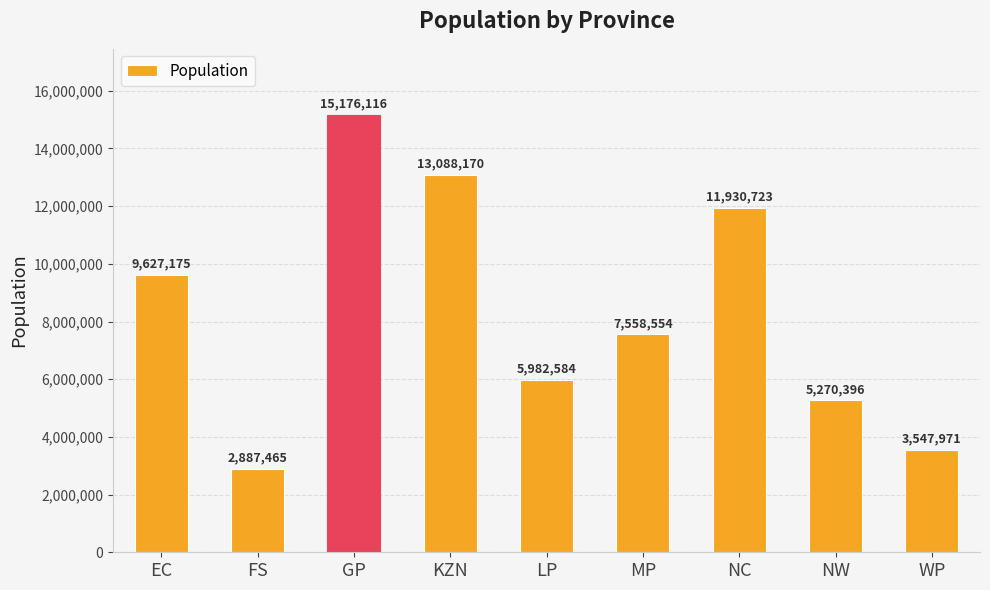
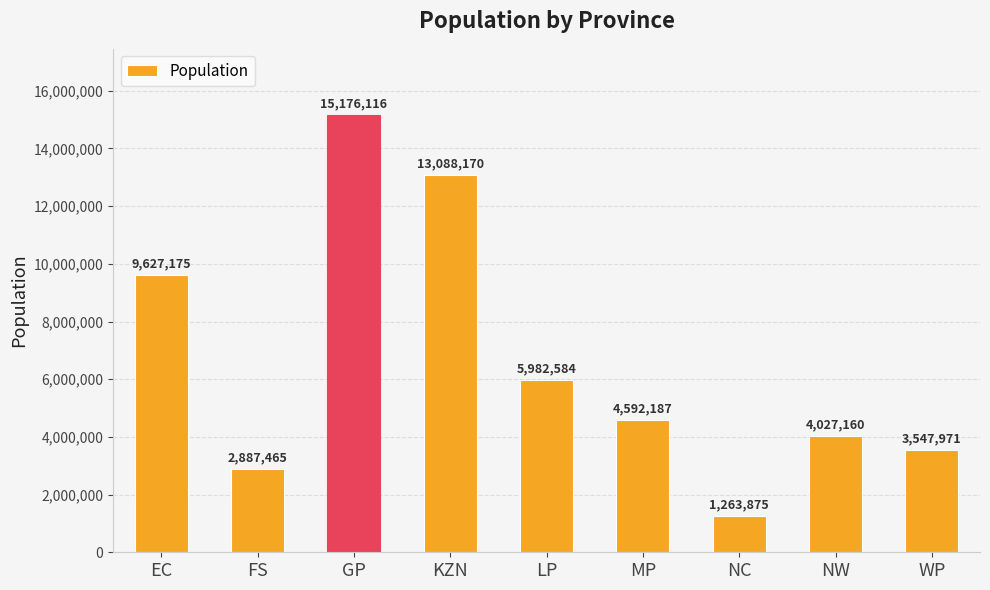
MP: 7,558,554 -> 4,592,187
NC: 11,930,723 -> 1,263,875
NW: 5,270,396 -> 4,027,160
